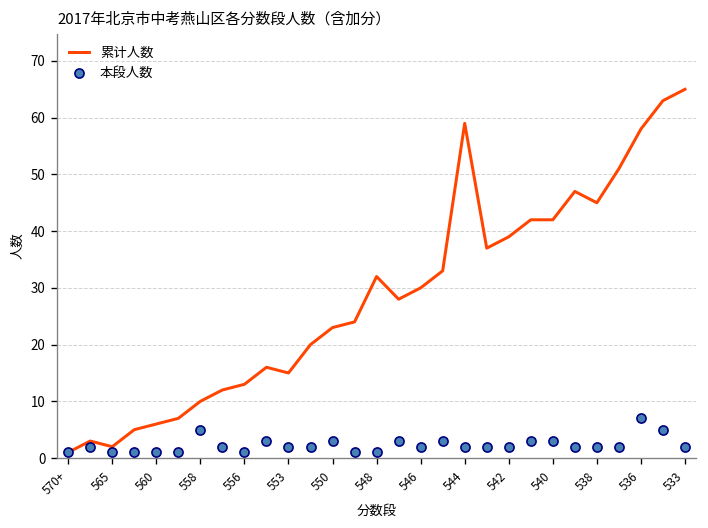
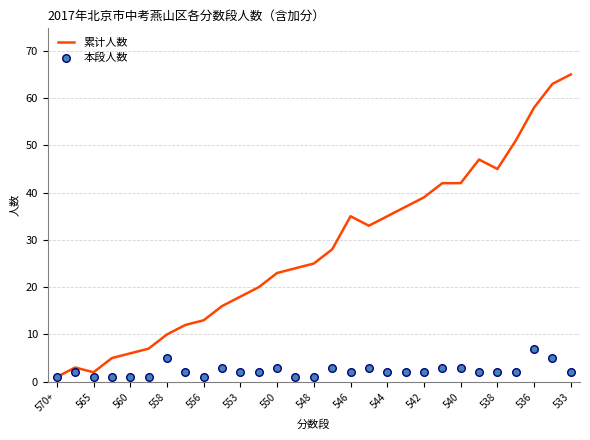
累计人数, 553: 15 -> 18
累计人数, 548: 32 -> 25
累计人数, 546: 30 -> 35
累计人数, 544: 59 -> 35
